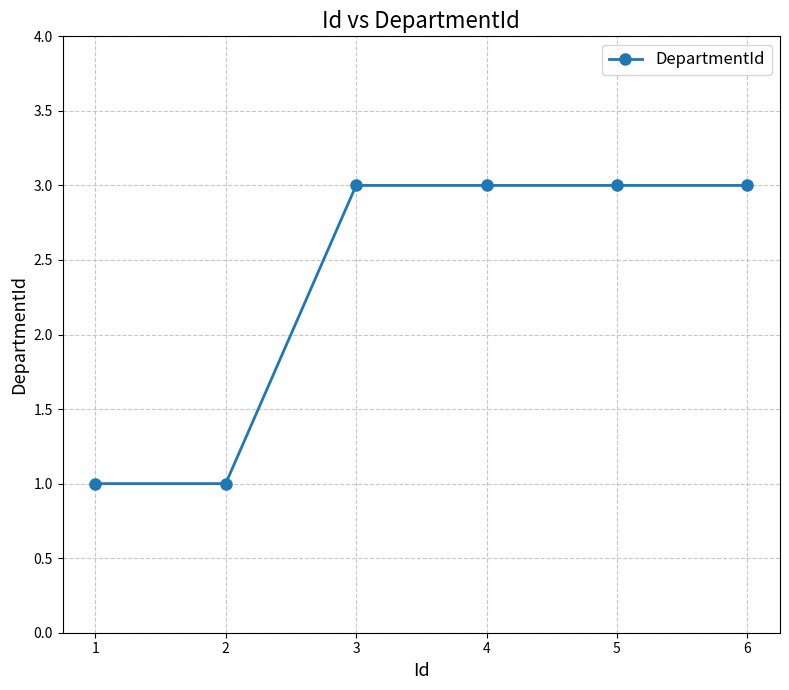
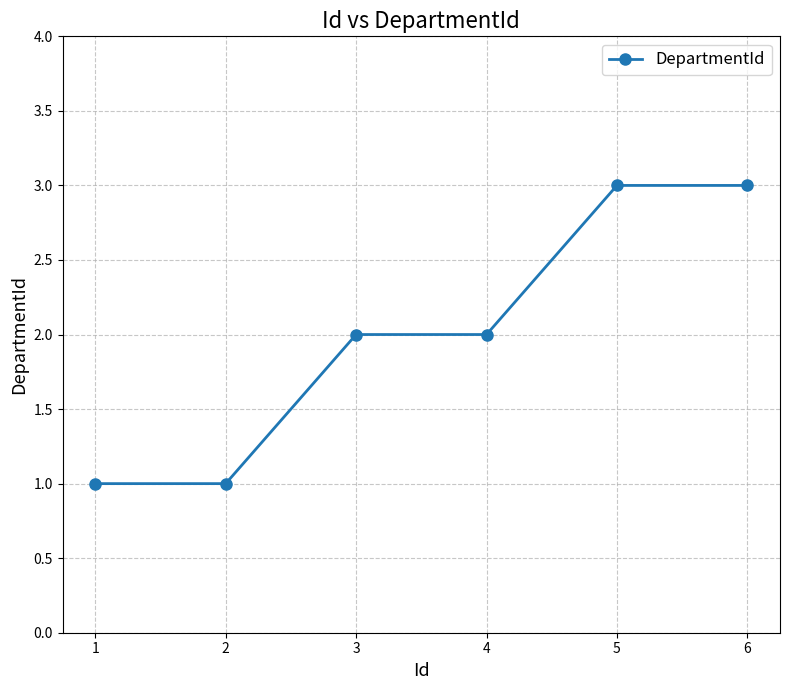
3: 3 -> 2
4: 3 -> 2
